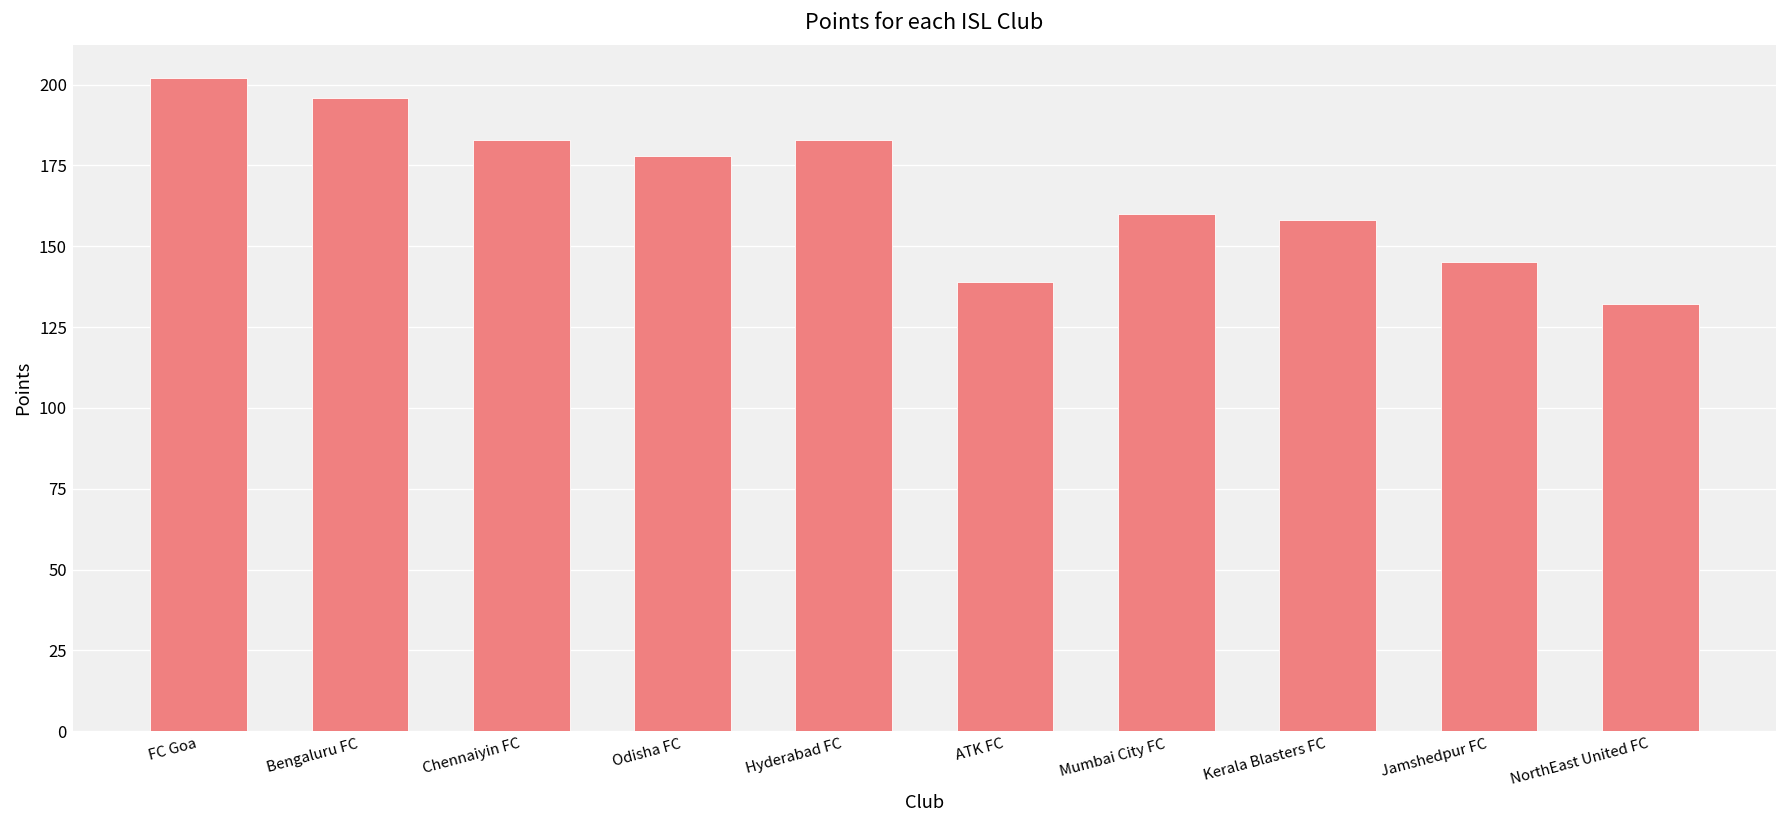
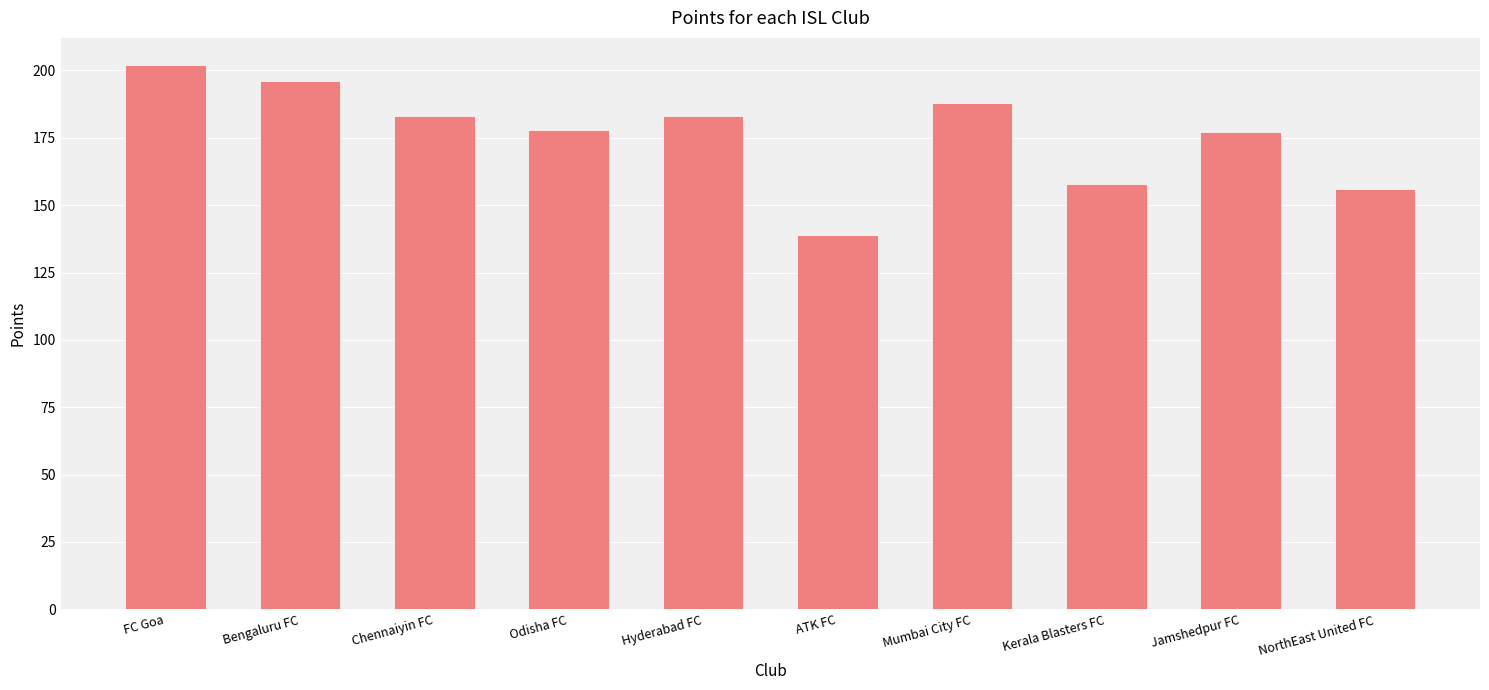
Mumbai City FC: 160 -> 188
Jamshedpur FC: 145 -> 177
NorthEast United FC: 132 -> 156
